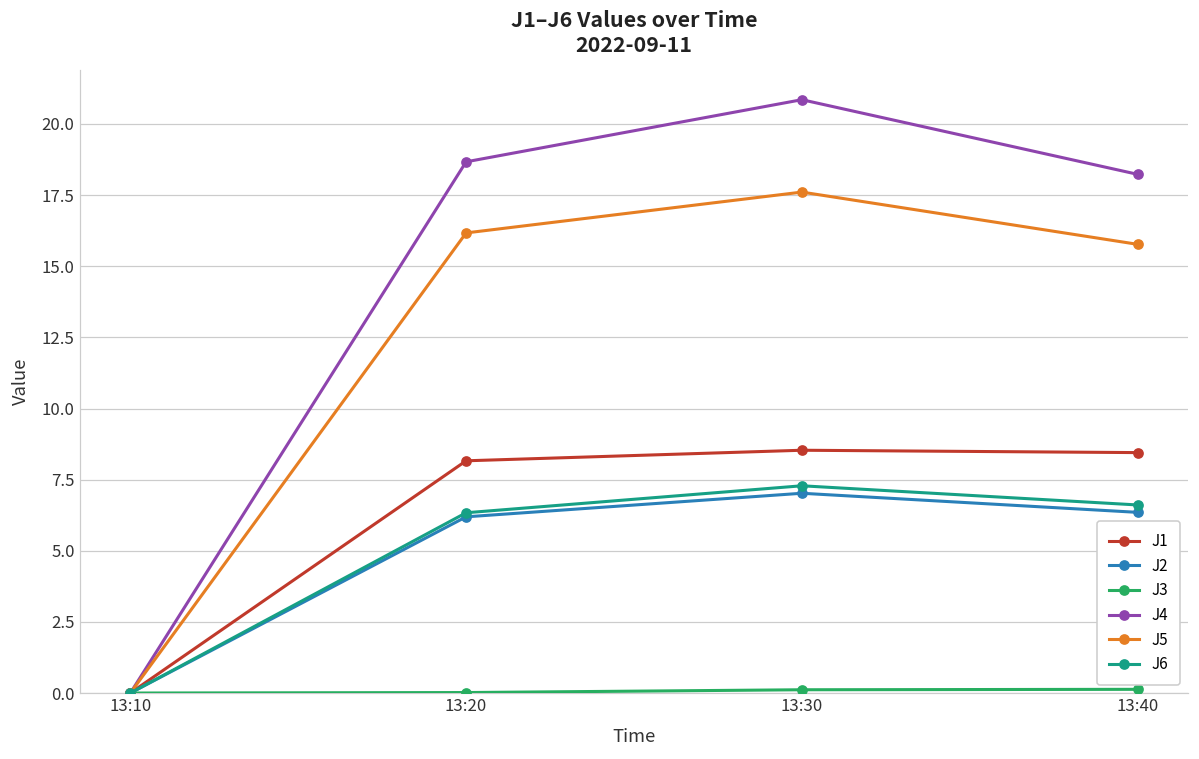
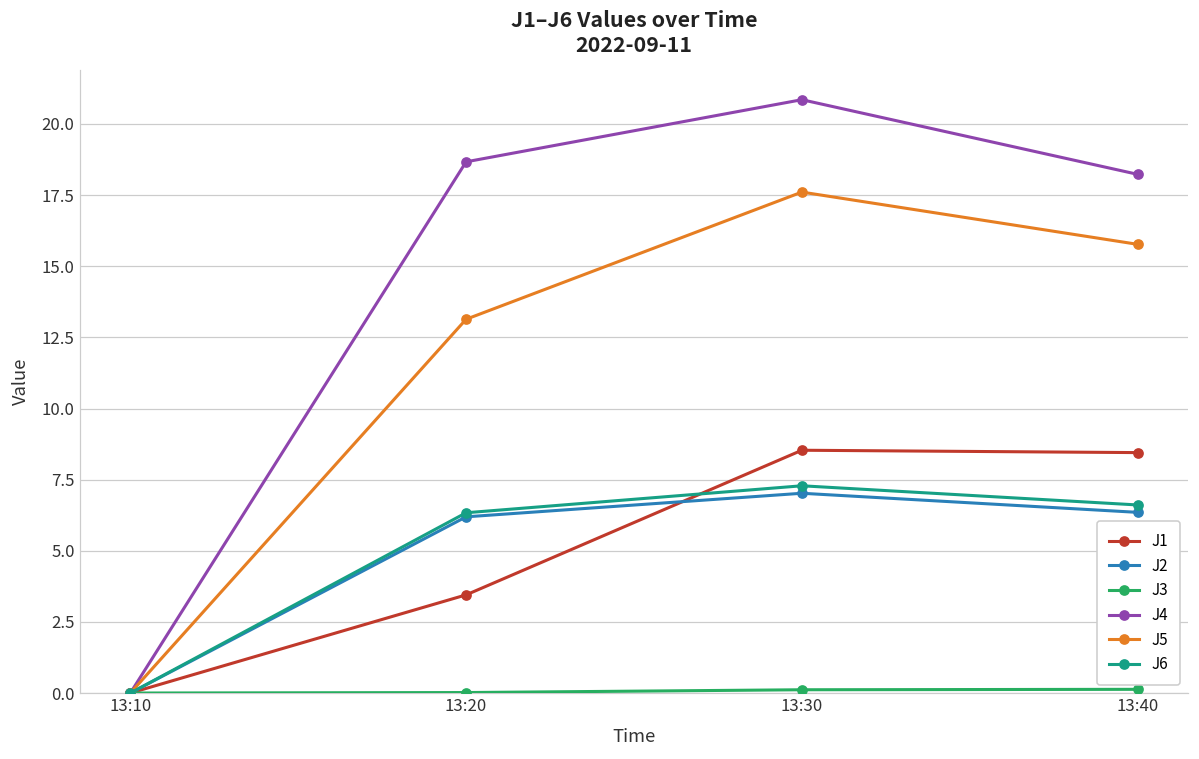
J1, 13:20: 8.2 -> 3.5
J5, 13:20: 16.2 -> 13.1
